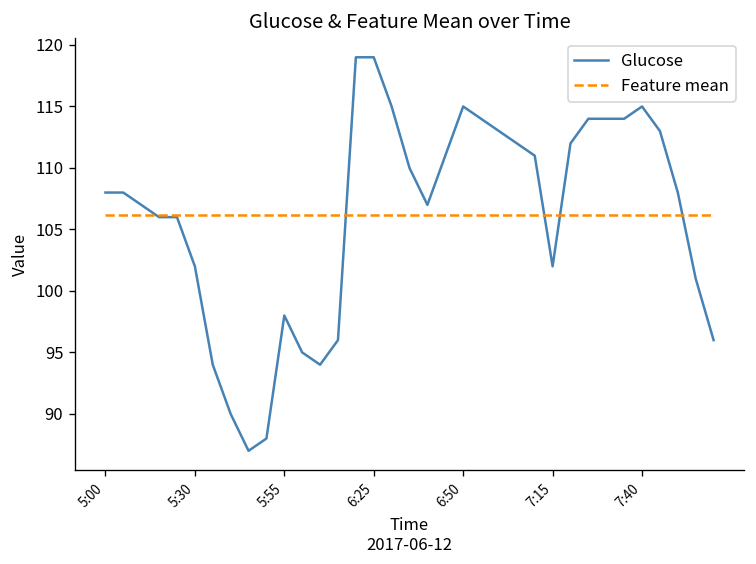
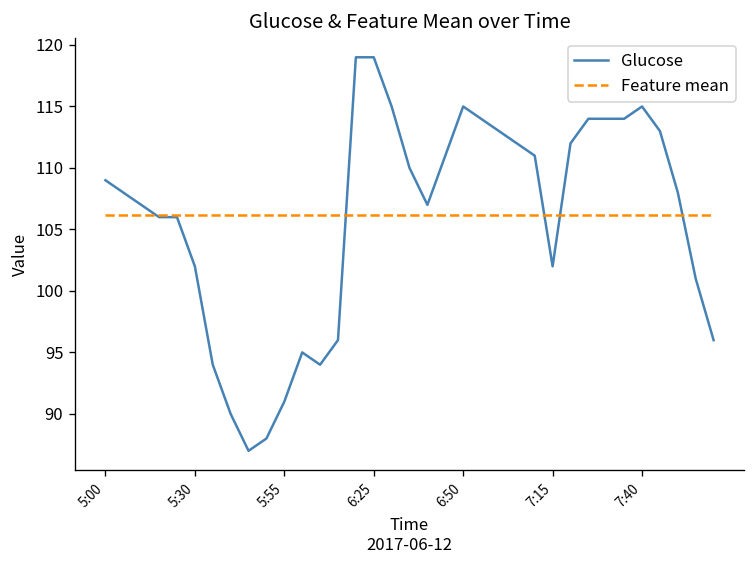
Glucose, 5:00: 108 -> 109
Glucose, 5:55: 98 -> 91
